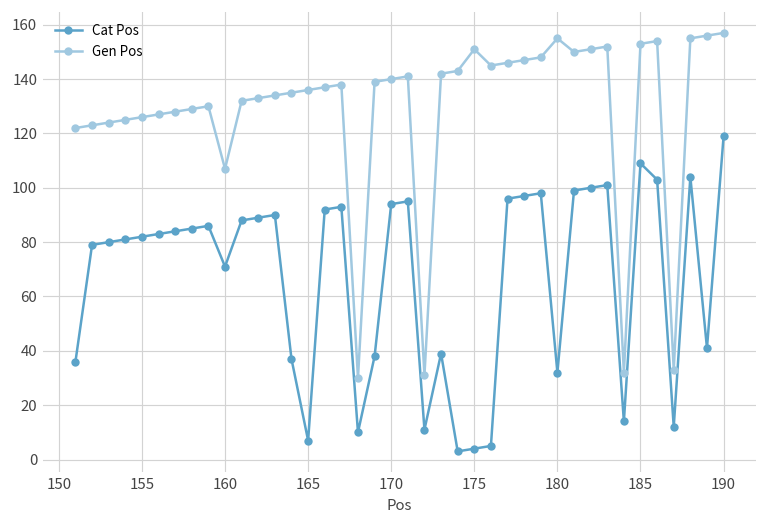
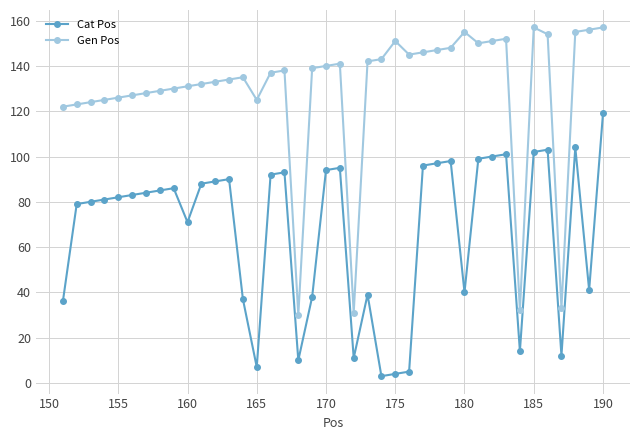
Gen Pos, 160: 107 -> 131
Gen Pos, 165: 136 -> 125
Cat Pos, 180: 32 -> 40
Cat Pos, 185: 109 -> 102
Gen Pos, 185: 153 -> 157
